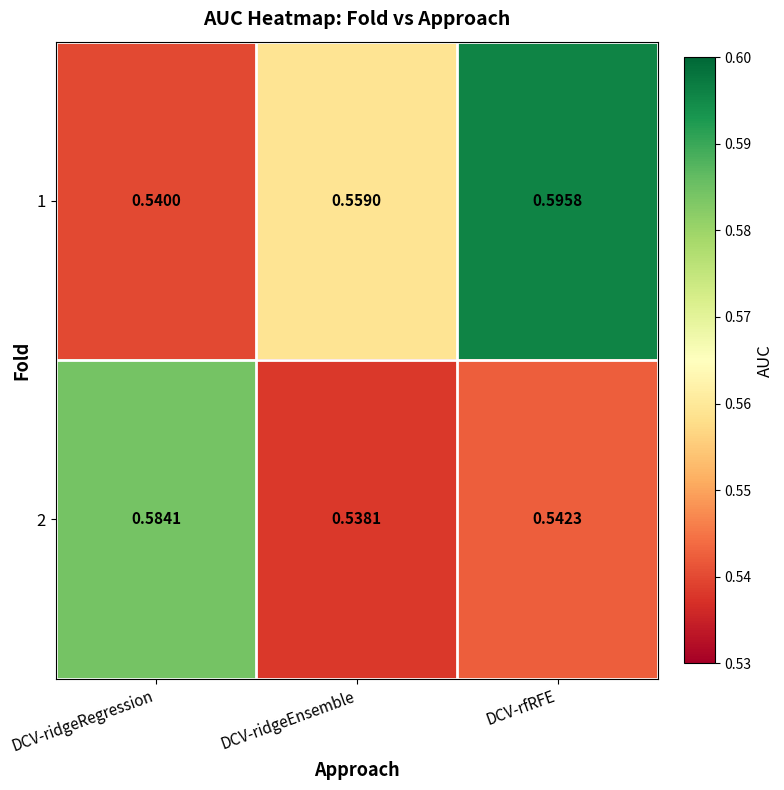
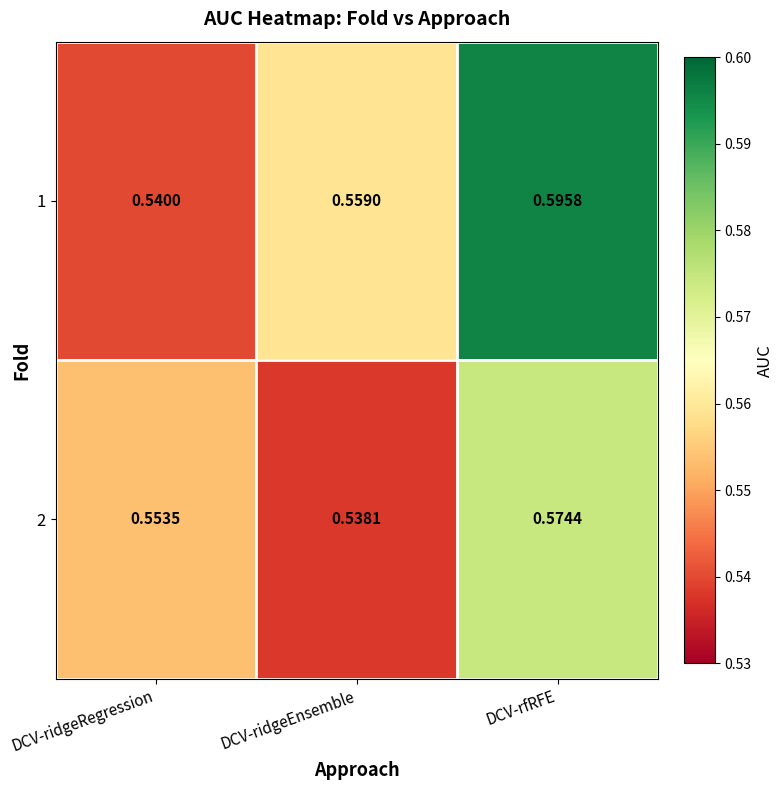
2, DCV-ridgeRegression: 0.5841 -> 0.5535
2, DCV-rfRFE: 0.5423 -> 0.5744
